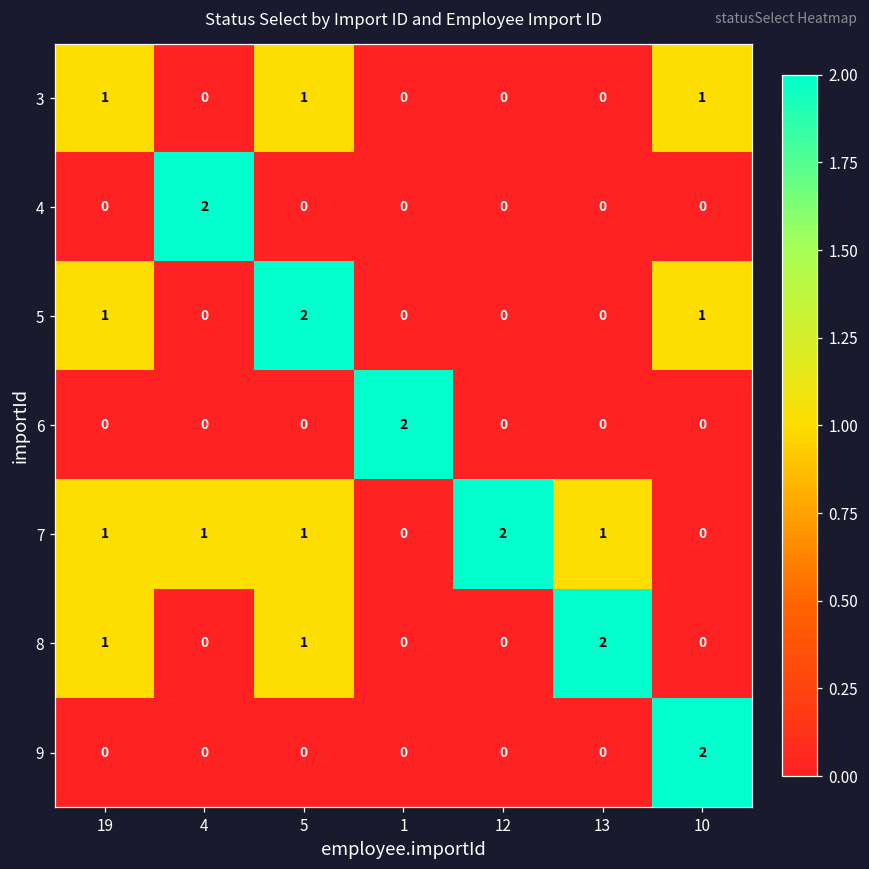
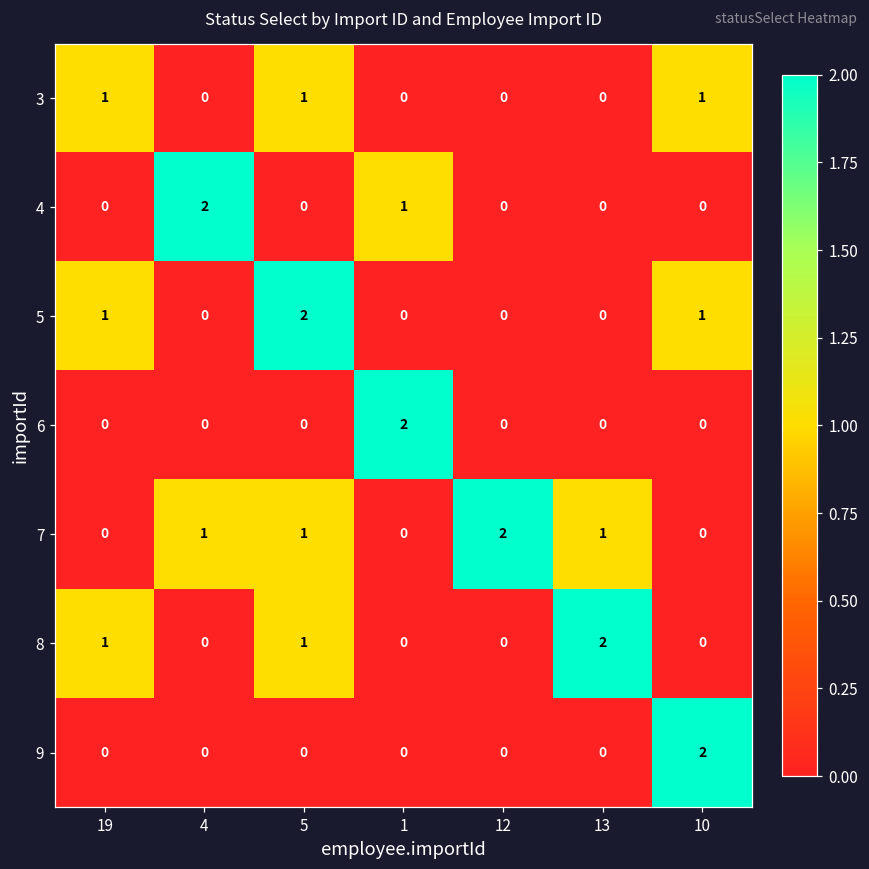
4, 1: 0 -> 1
7, 19: 1 -> 0
